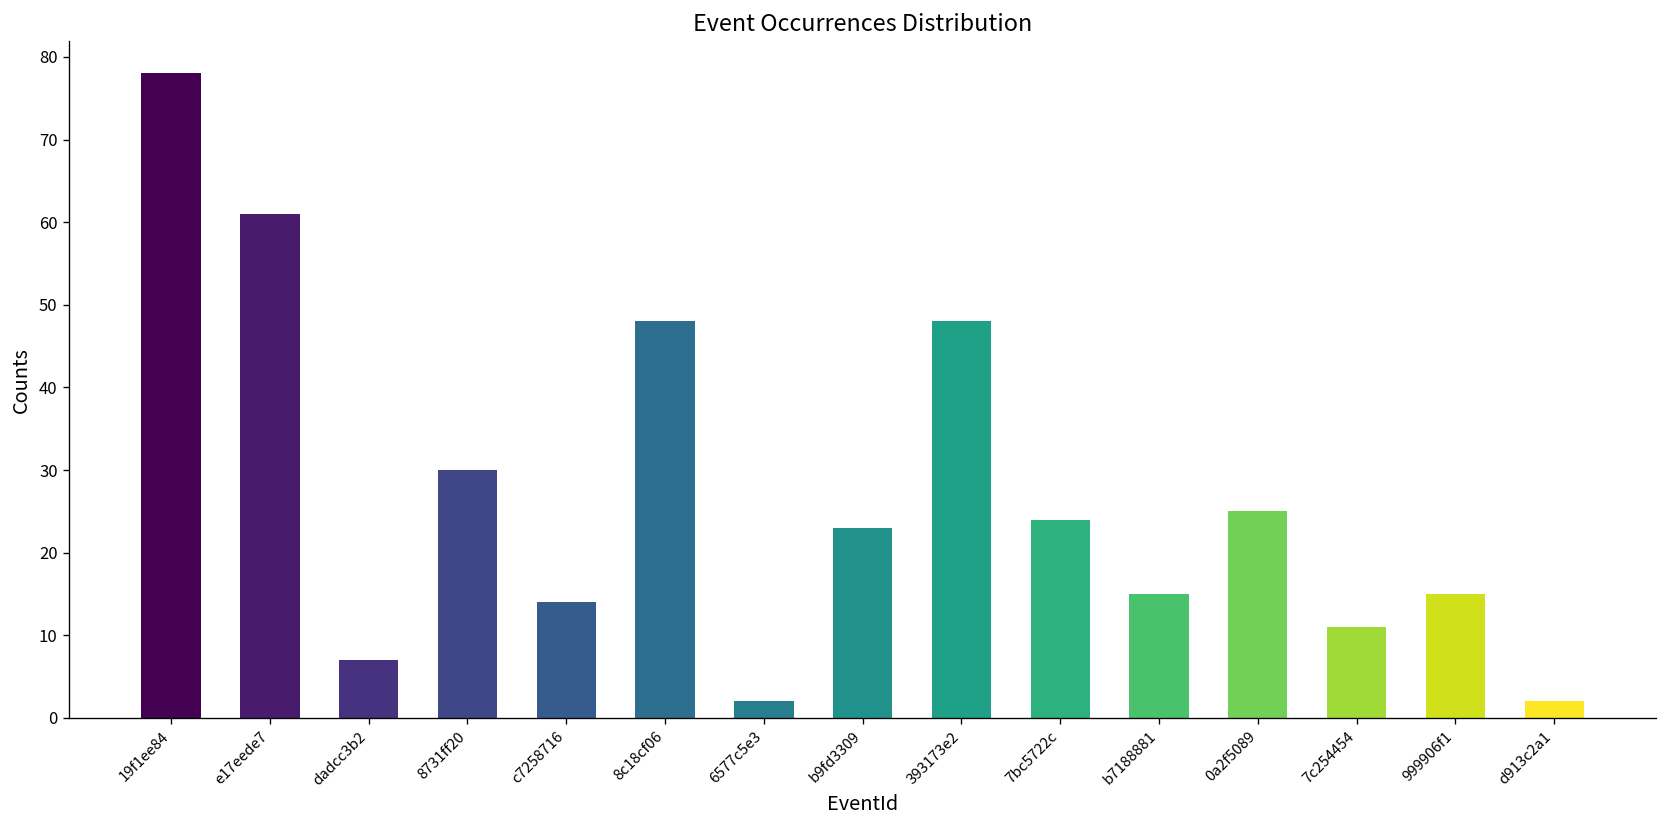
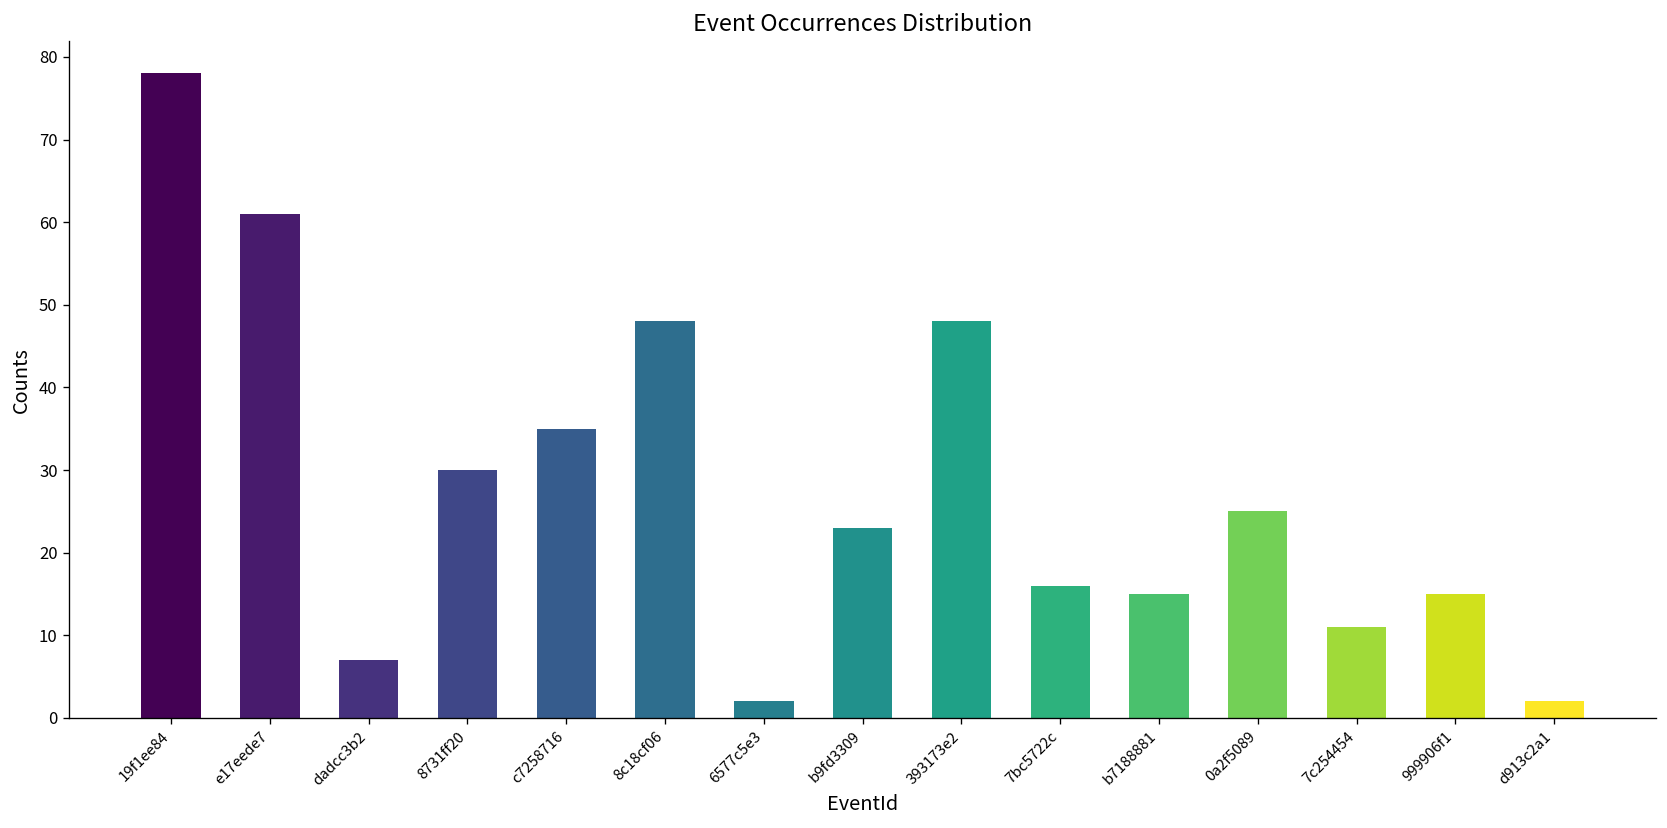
c7258716: 14 -> 35
7bc5722c: 24 -> 16
